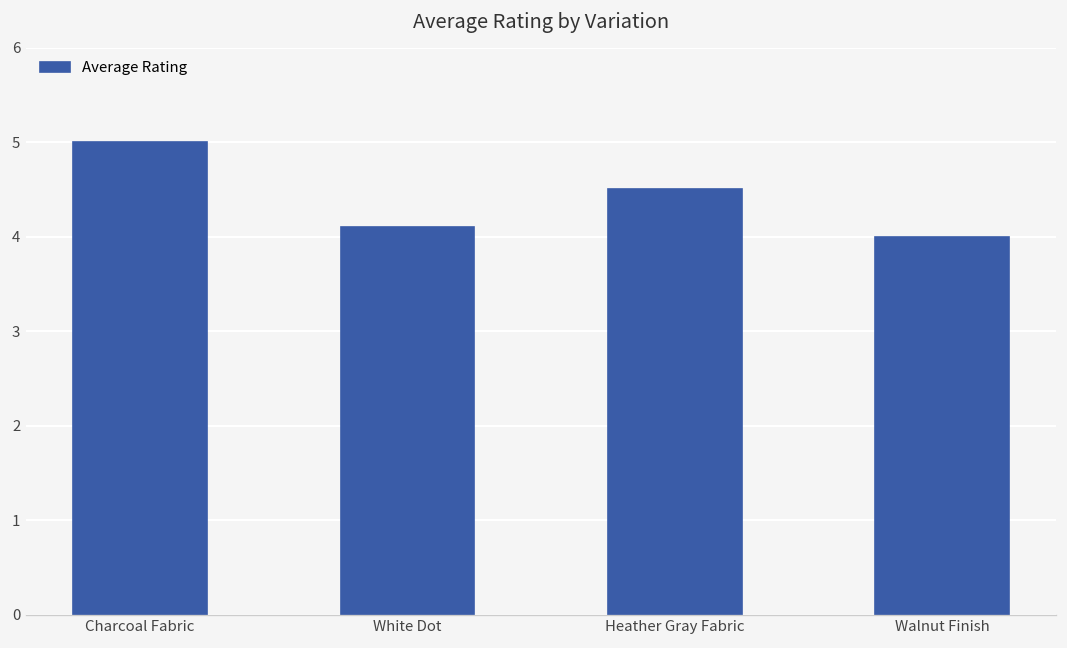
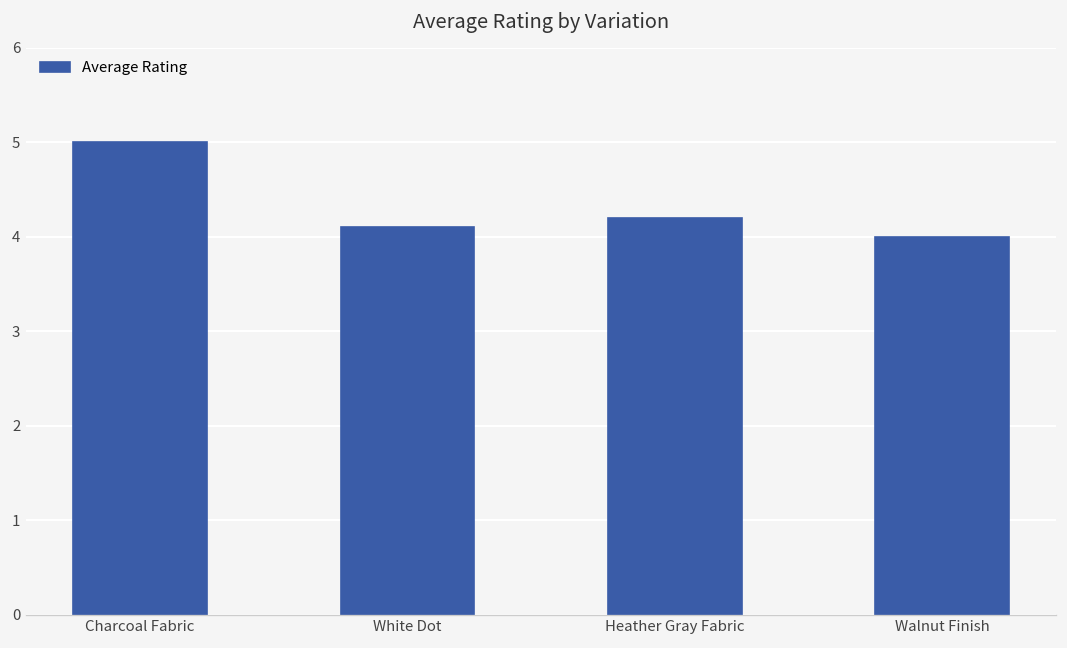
Heather Gray Fabric: 4.5 -> 4.2
